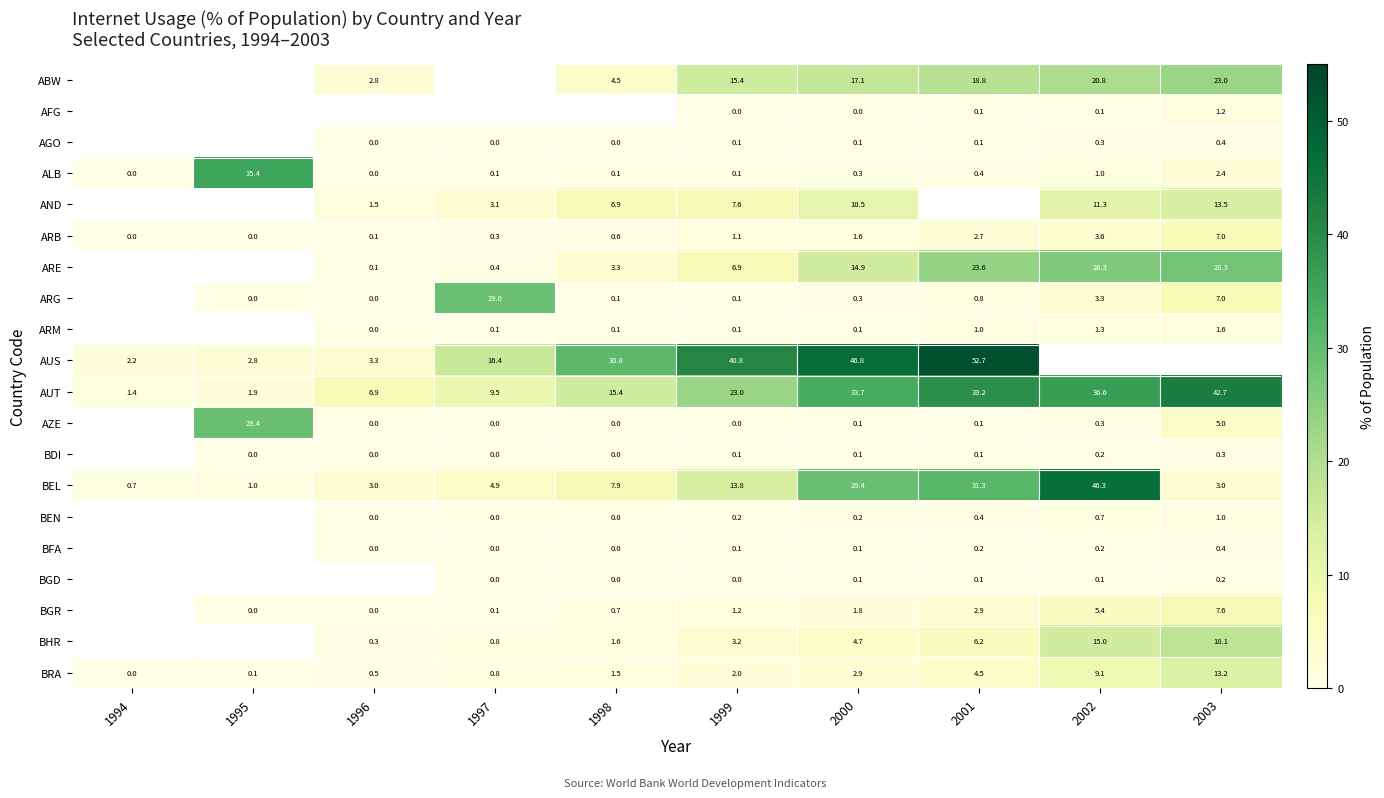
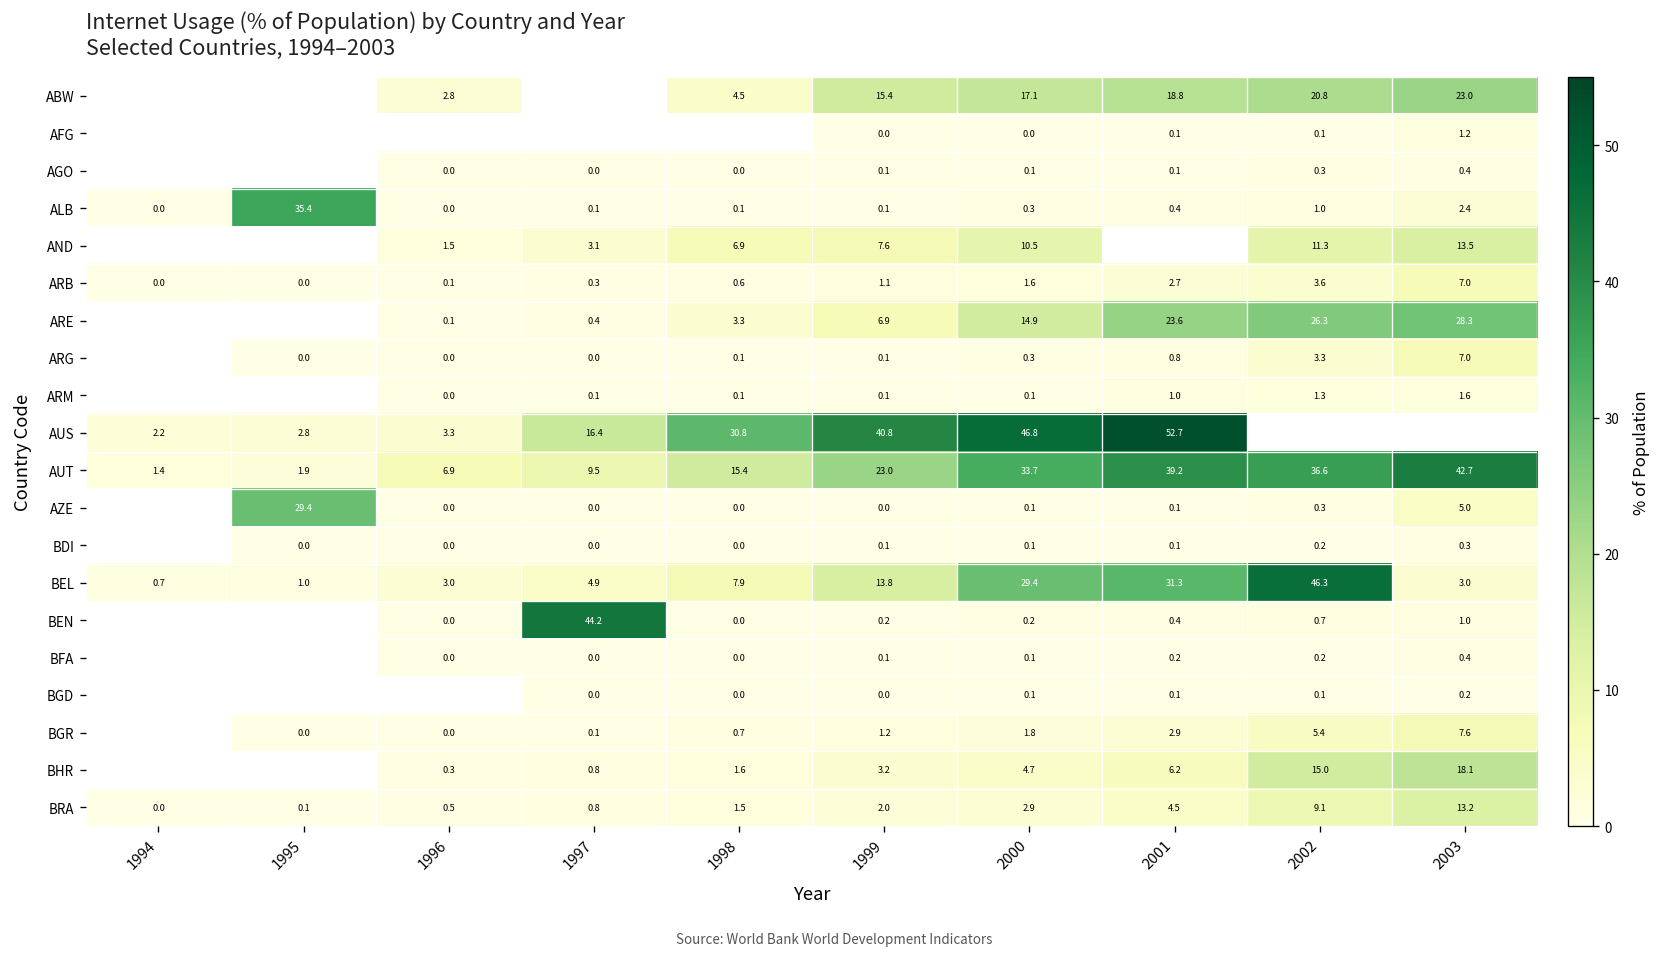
ARG, 1997: 29.0 -> 0.0
BEN, 1997: 0.0 -> 44.2
